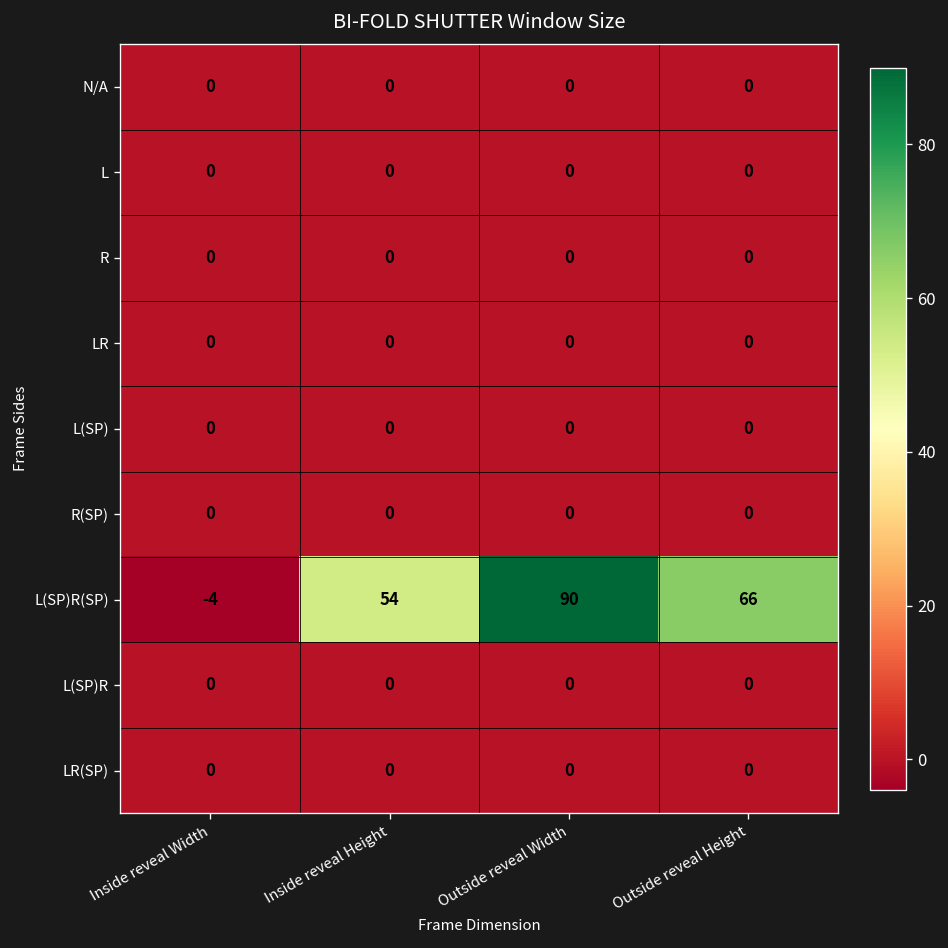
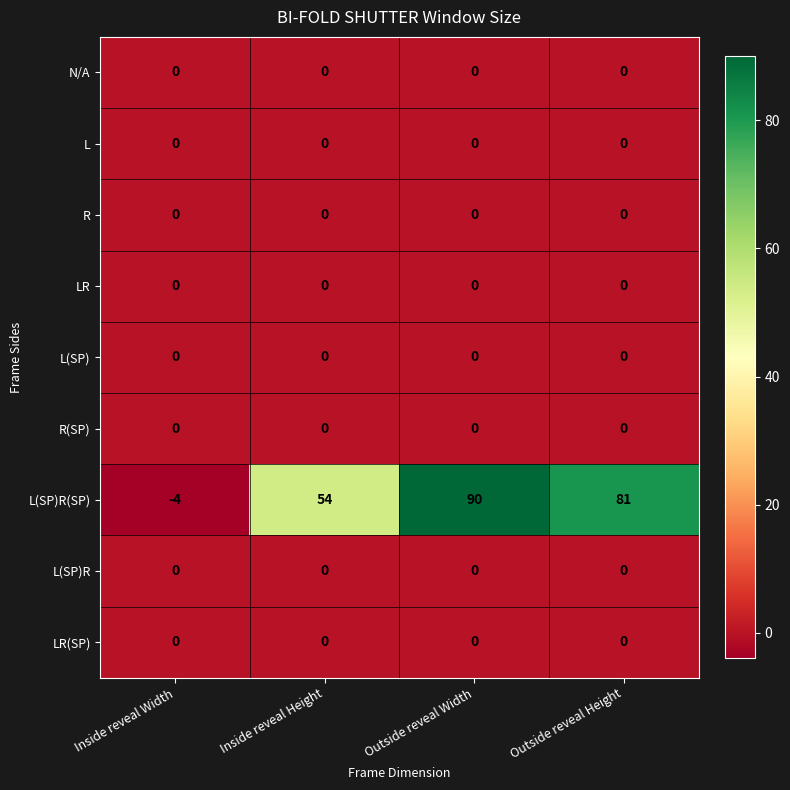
L(SP)R(SP), Outside reveal Height: 66 -> 81
